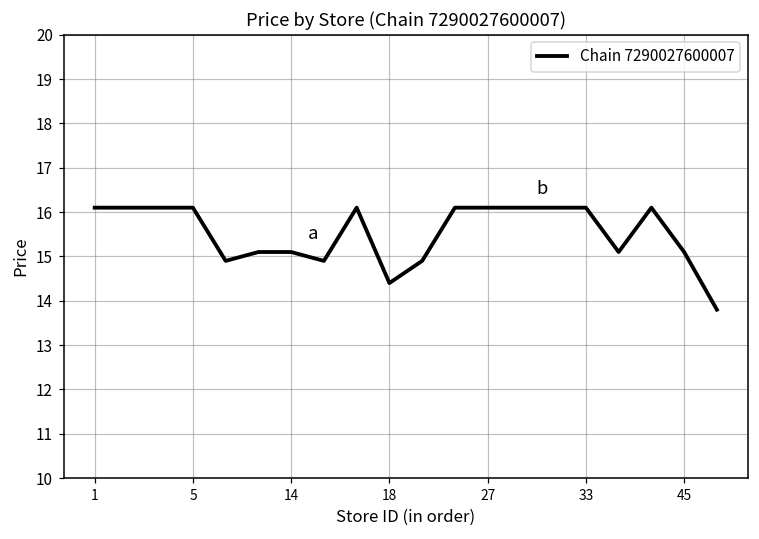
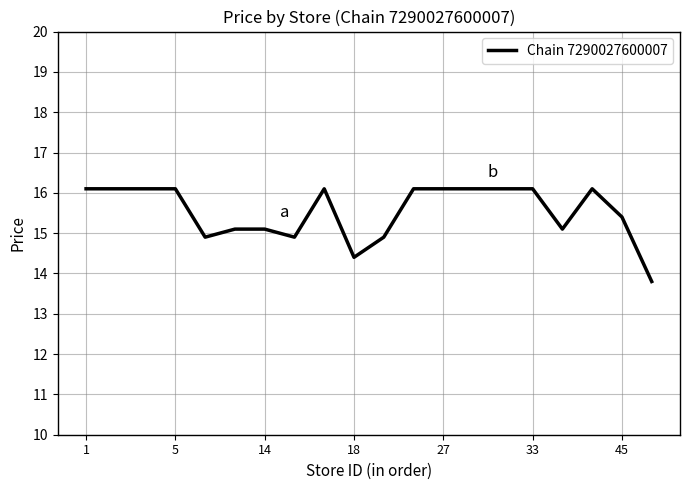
45: 15.1 -> 15.4
